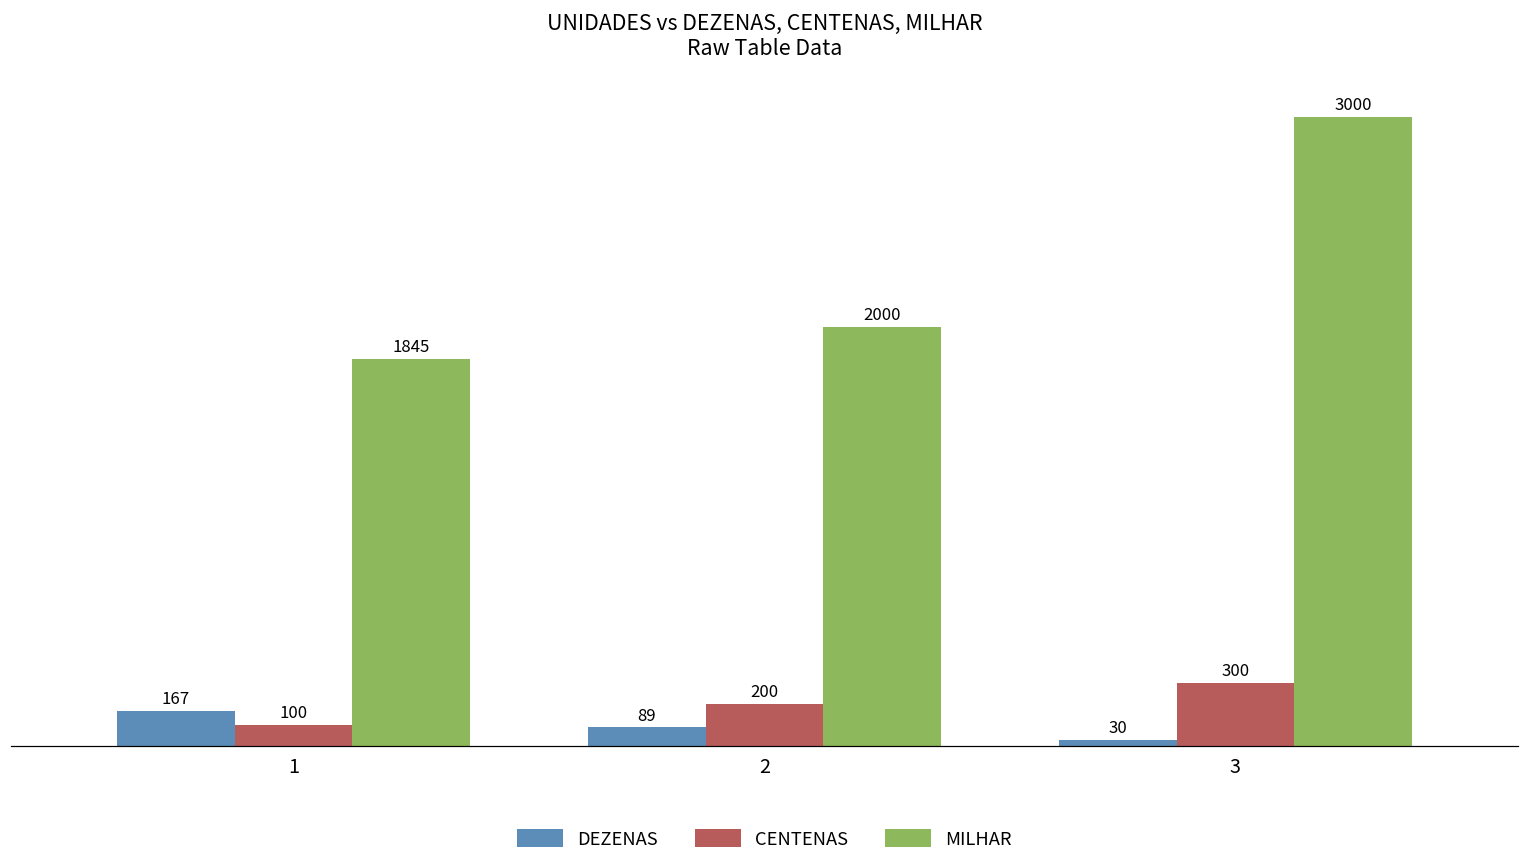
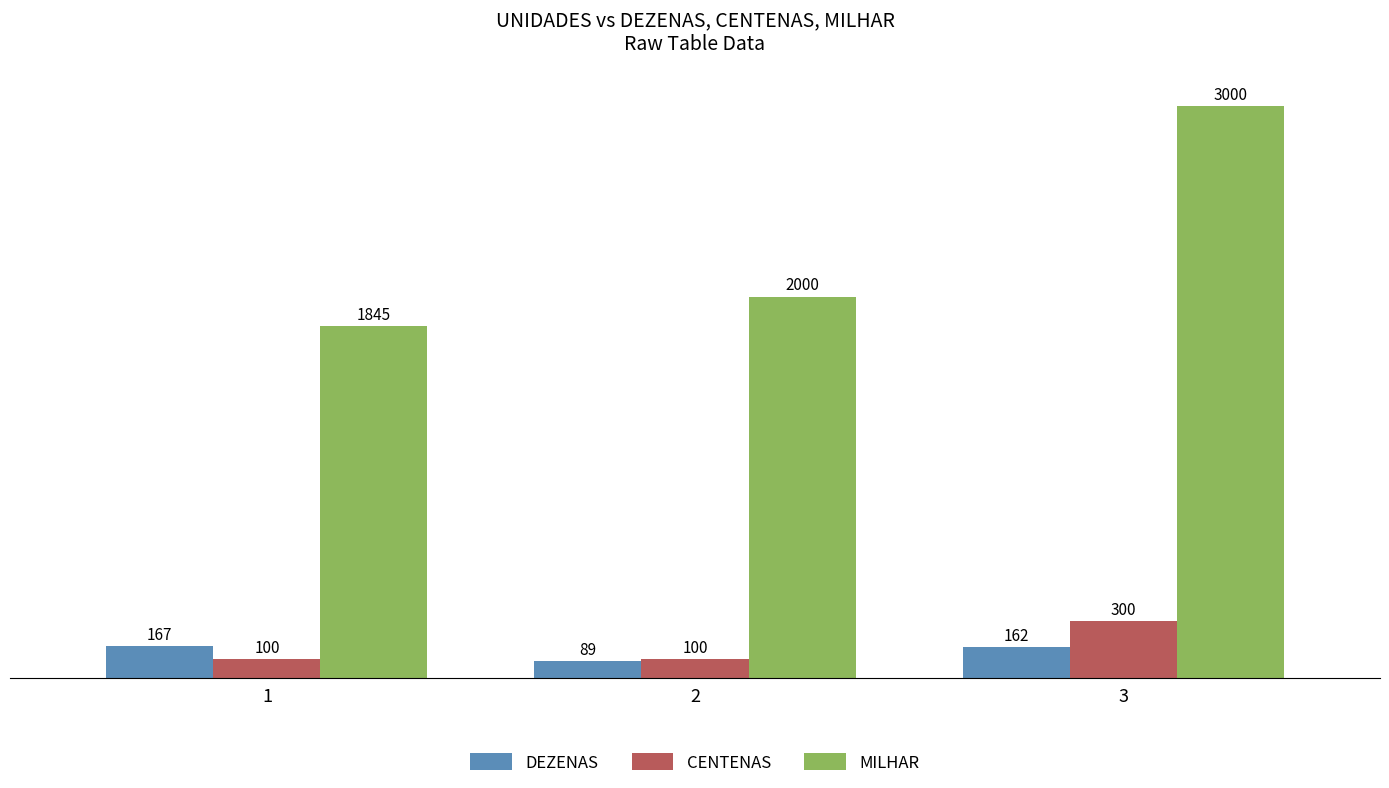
CENTENAS, 2: 200 -> 100
DEZENAS, 3: 30 -> 162
